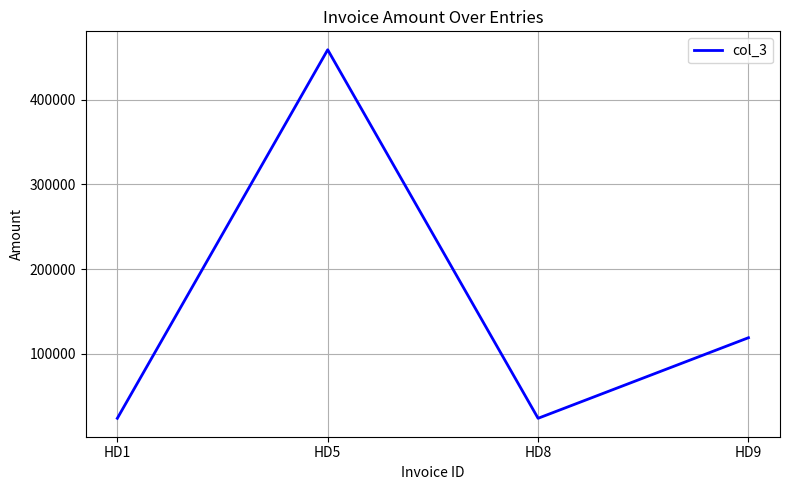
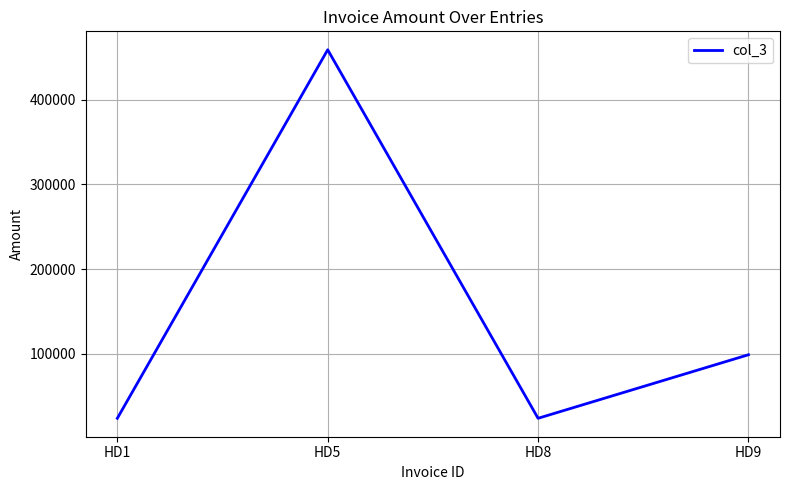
HD9: 120000 -> 100000
